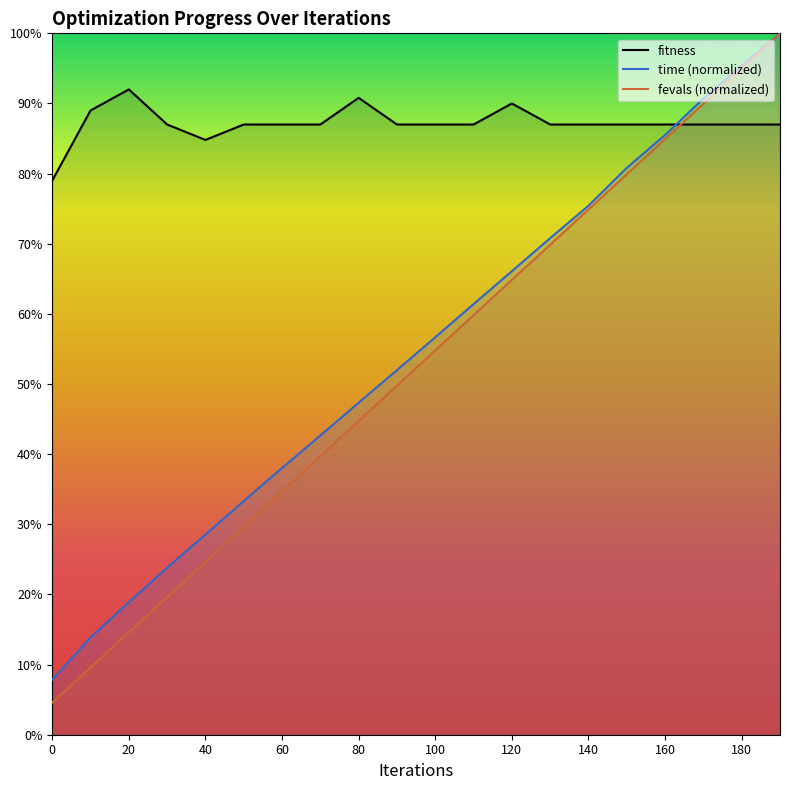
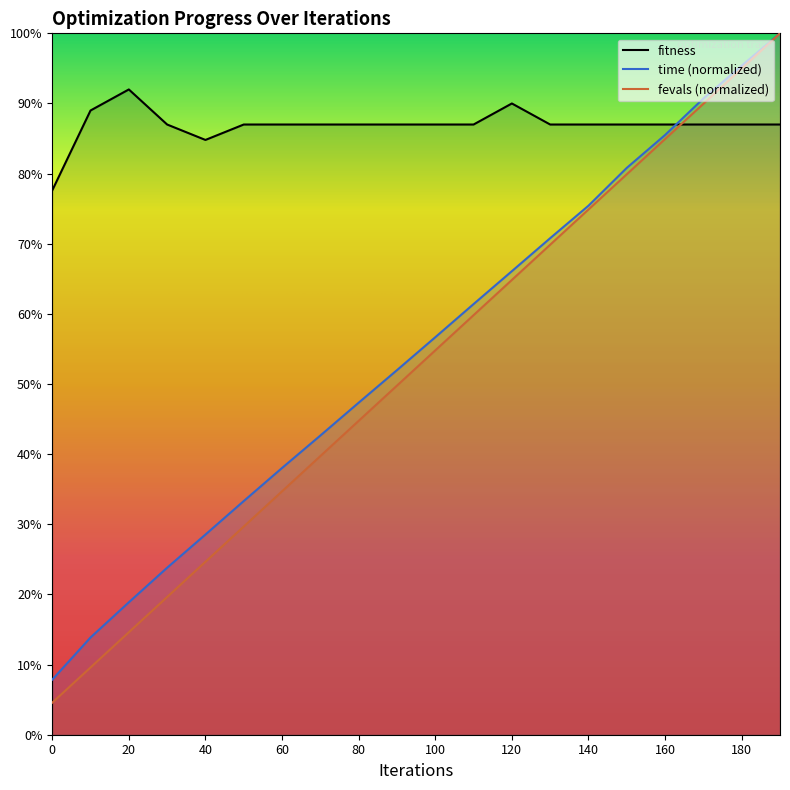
fitness, 0: 79% -> 78%
fitness, 80: 91% -> 87%
